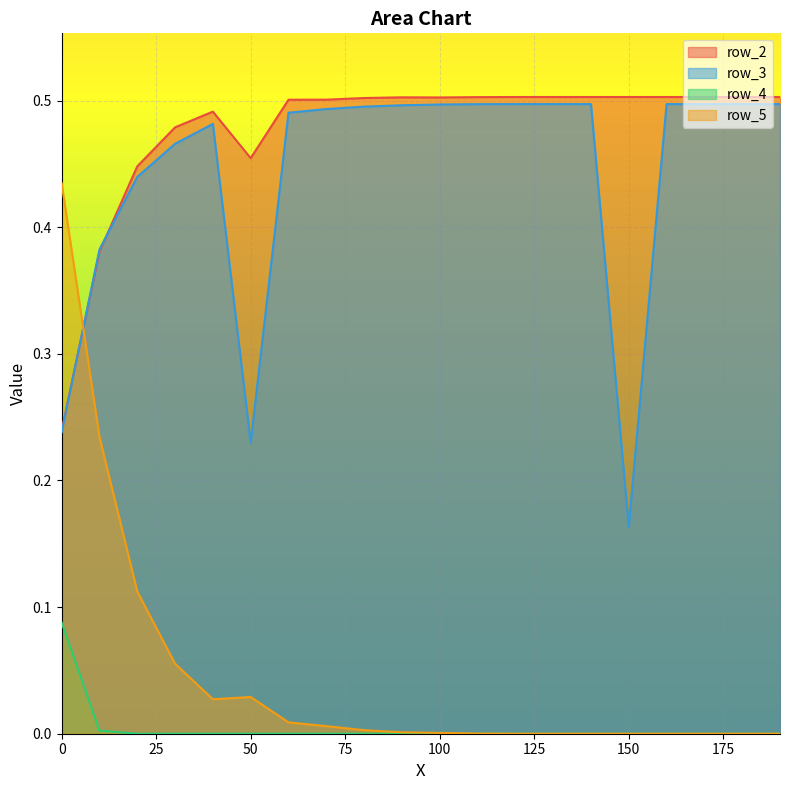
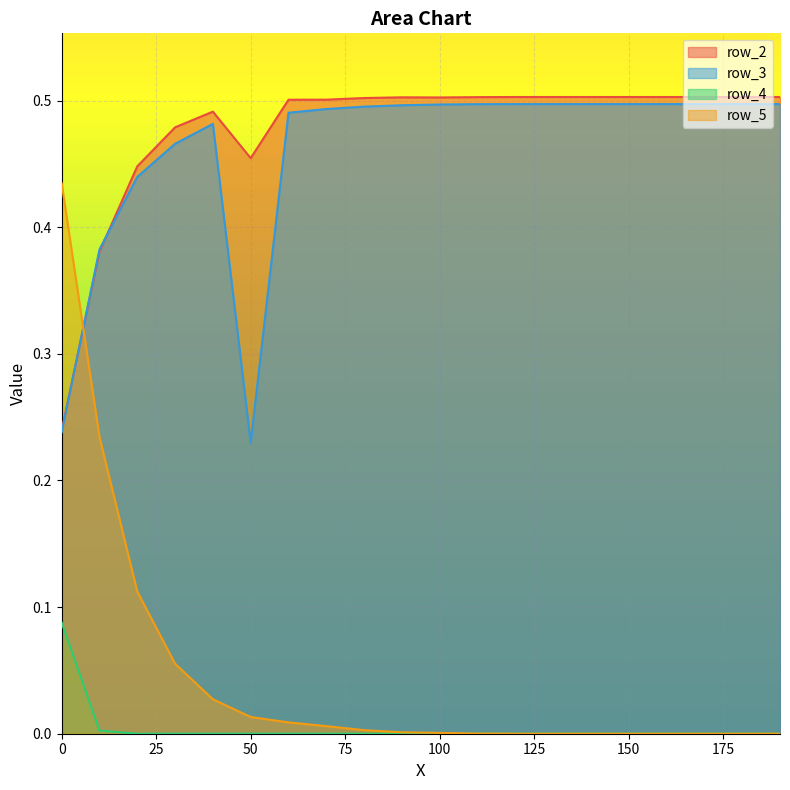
row_5, 50: 0.029 -> 0.013
row_3, 150: 0.163 -> 0.497
